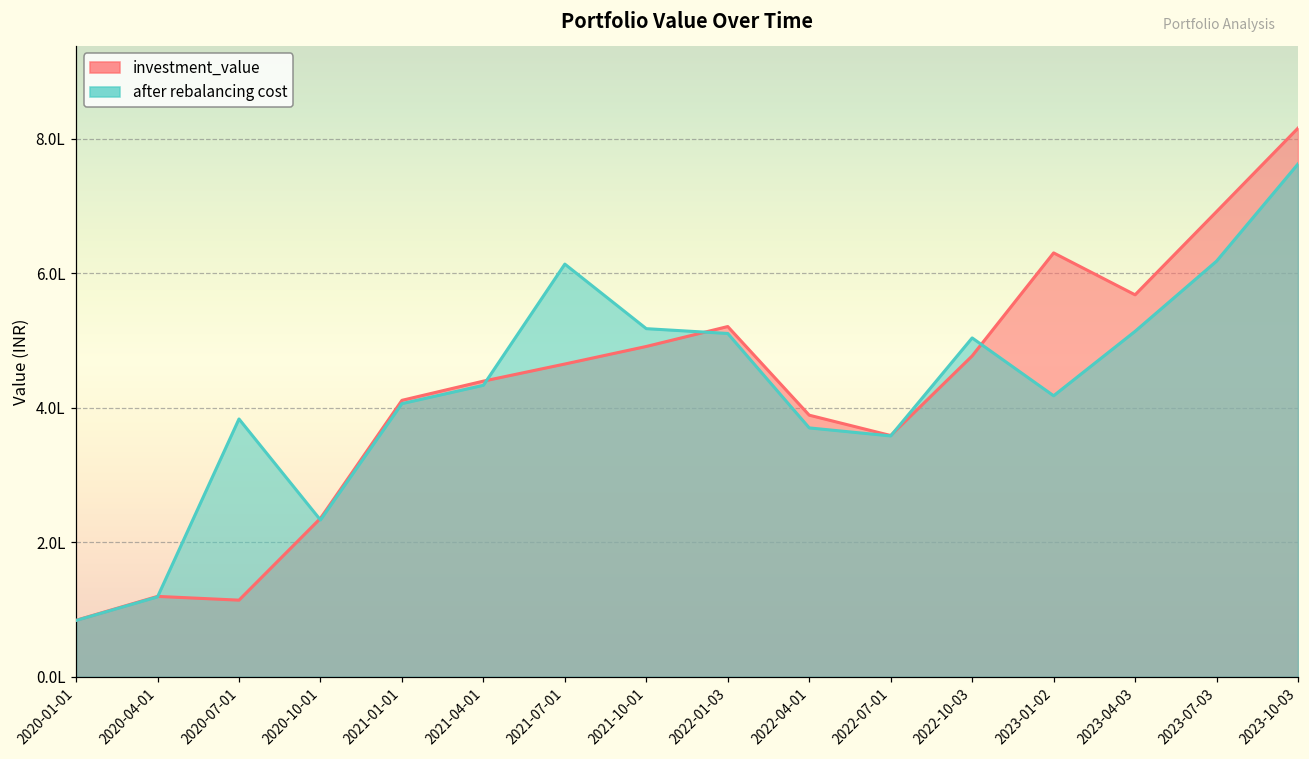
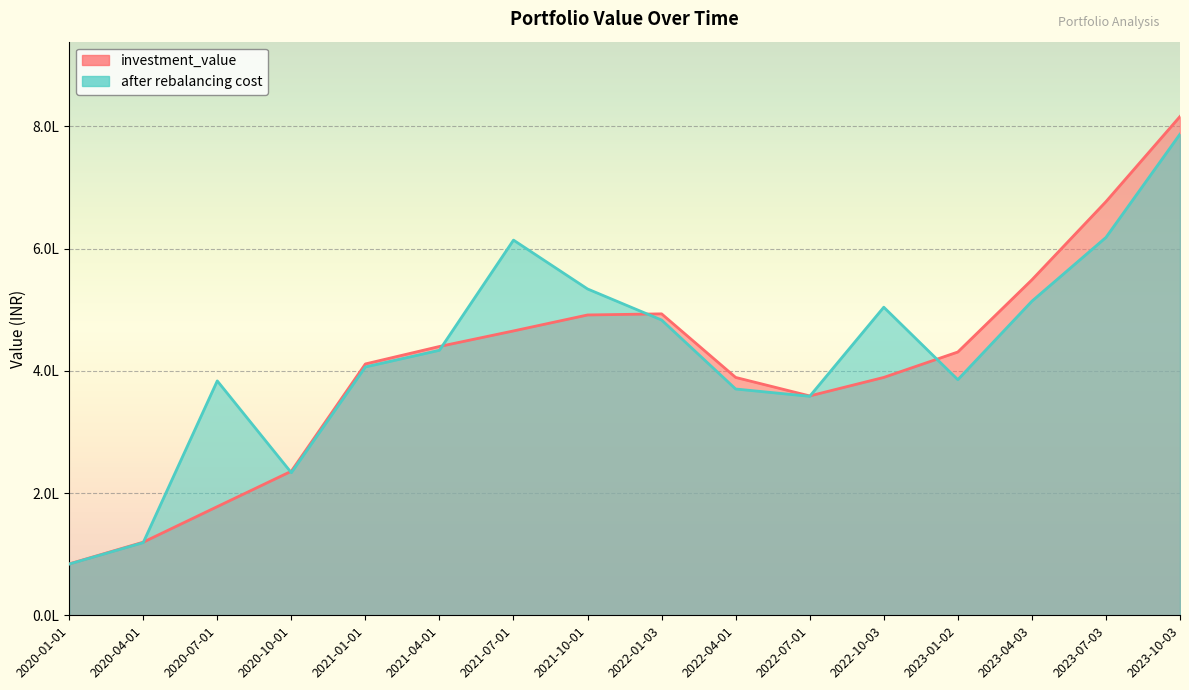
investment_value, 2020-07-01: 1.1L -> 1.8L
after rebalancing cost, 2021-10-01: 5.2L -> 5.3L
investment_value, 2022-01-03: 5.2L -> 4.9L
after rebalancing cost, 2022-01-03: 5.1L -> 4.8L
investment_value, 2022-10-03: 4.8L -> 3.9L
investment_value, 2023-01-02: 6.3L -> 4.3L
after rebalancing cost, 2023-01-02: 4.2L -> 3.9L
investment_value, 2023-04-03: 5.7L -> 5.5L
investment_value, 2023-07-03: 6.9L -> 6.8L
after rebalancing cost, 2023-10-03: 7.6L -> 7.9L
